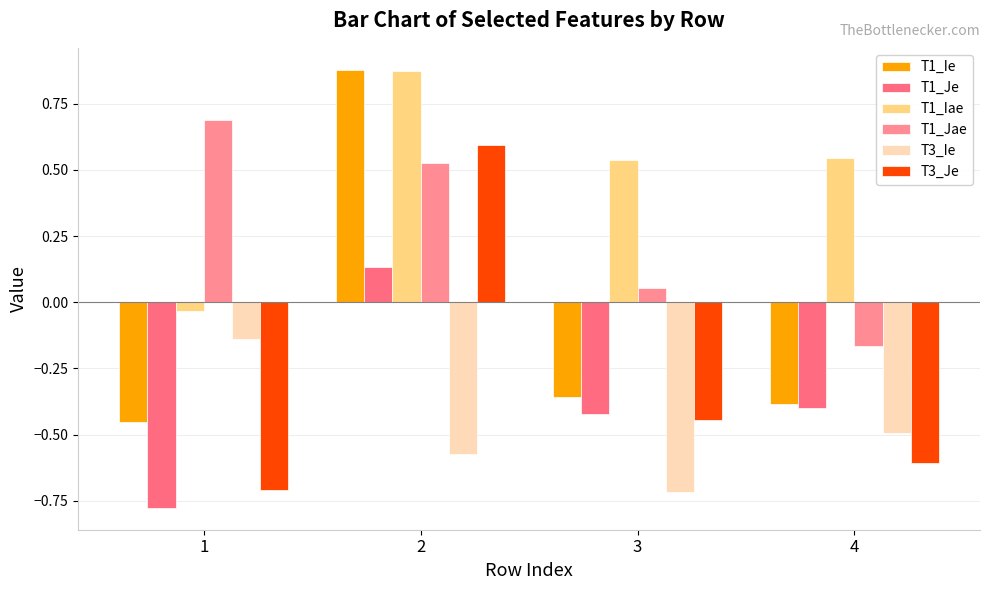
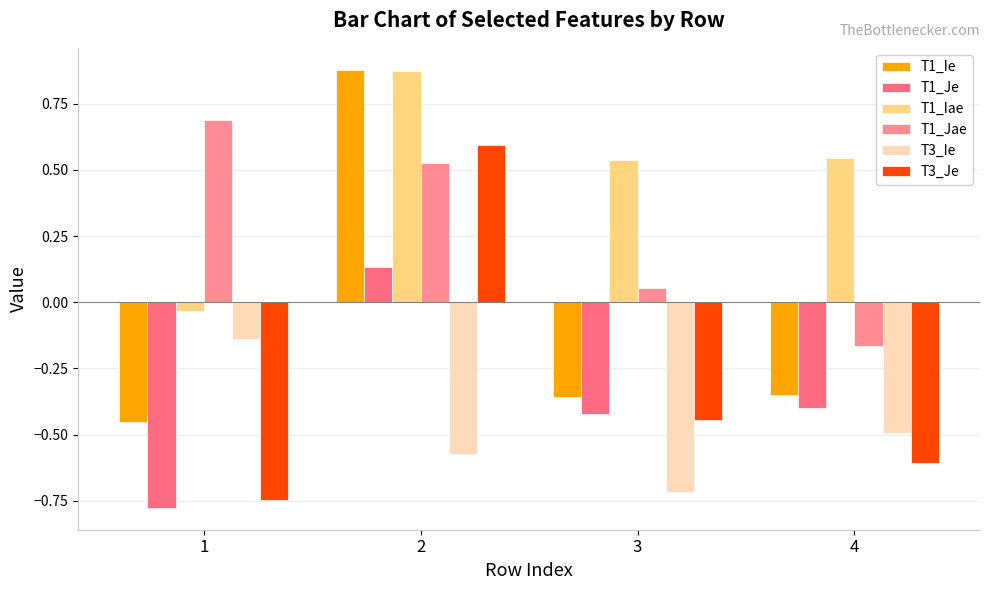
T3_Je, 1: -0.71 -> -0.75
T1_Ie, 4: -0.38 -> -0.35
